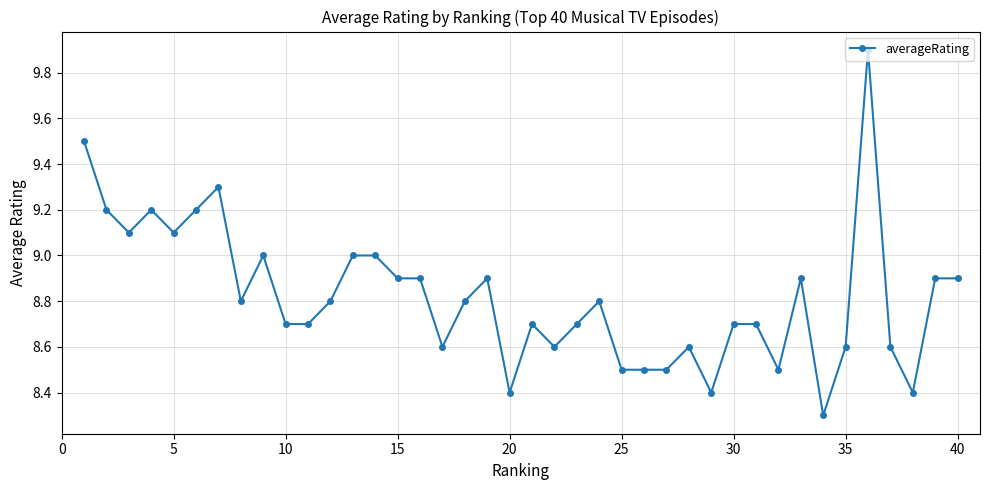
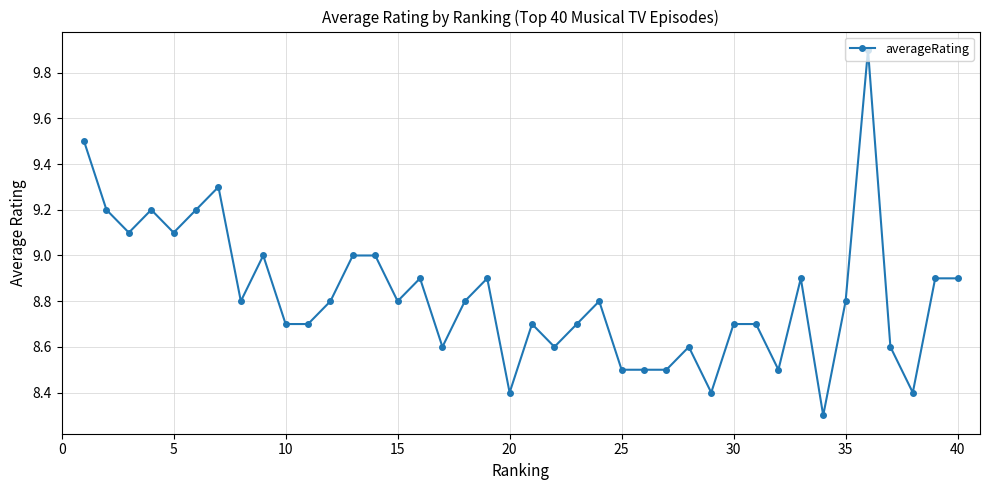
15: 8.9 -> 8.8
35: 8.6 -> 8.8
